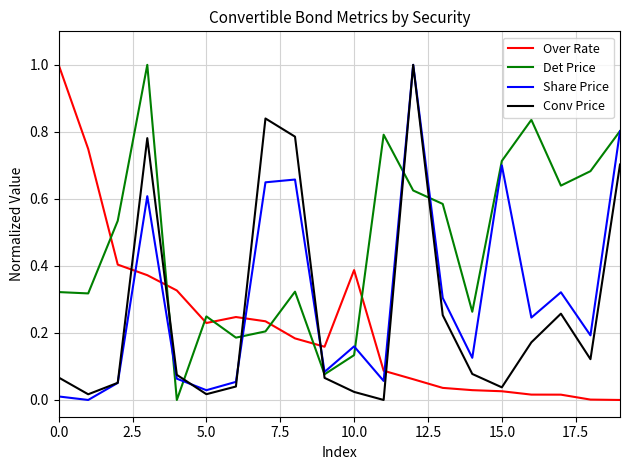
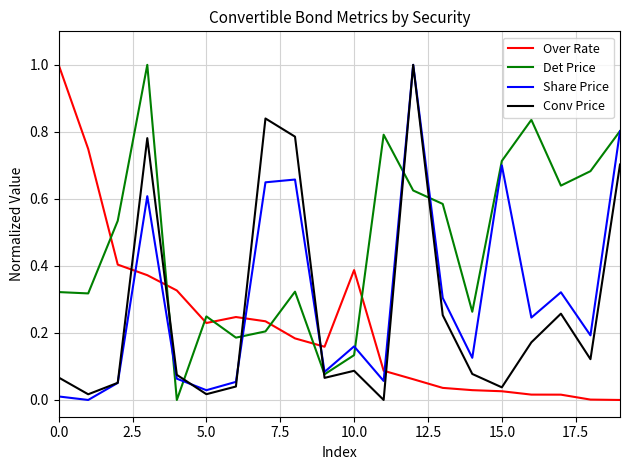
Conv Price, 10.0: 0.02 -> 0.09
